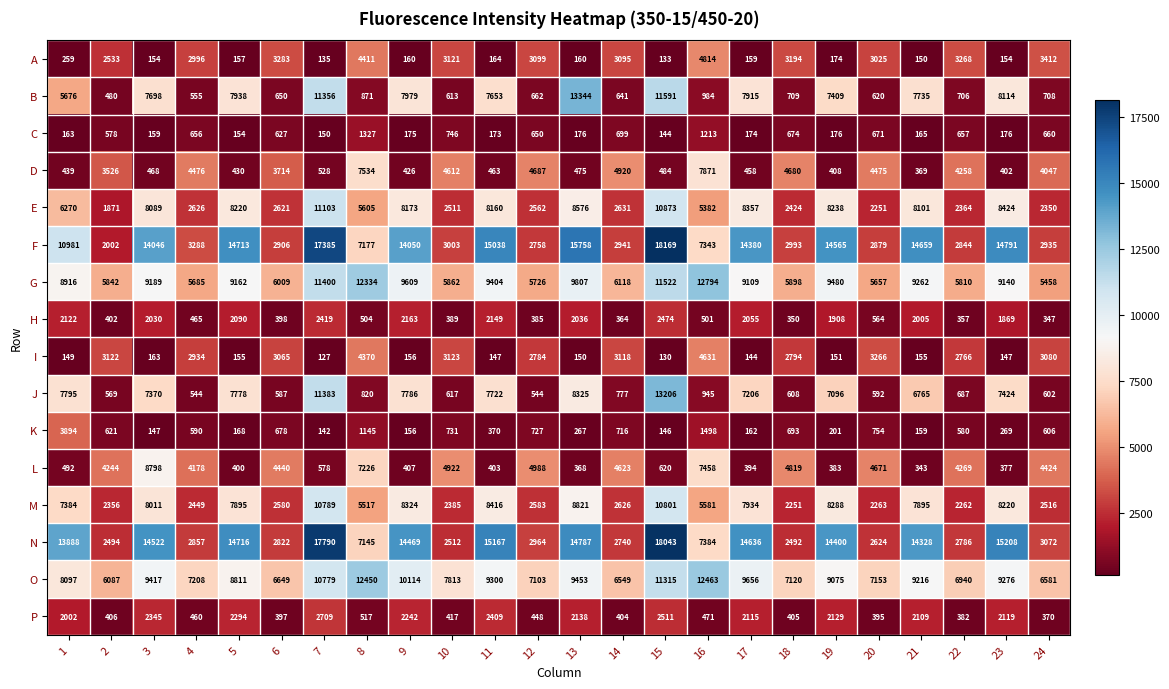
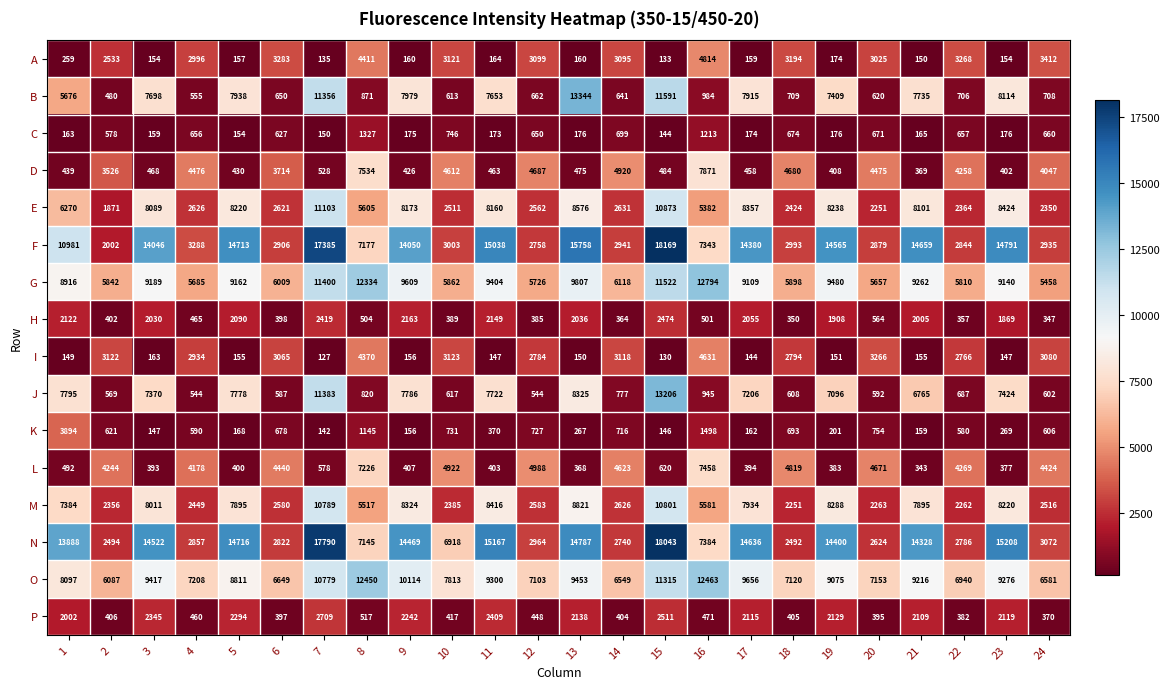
L, 3: 8798 -> 393
N, 10: 2512 -> 6918
